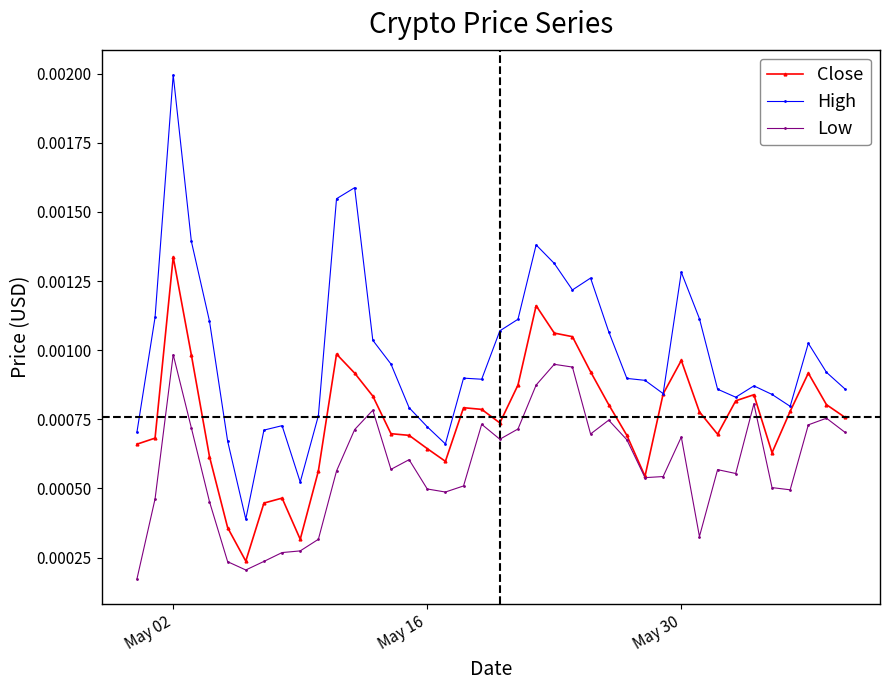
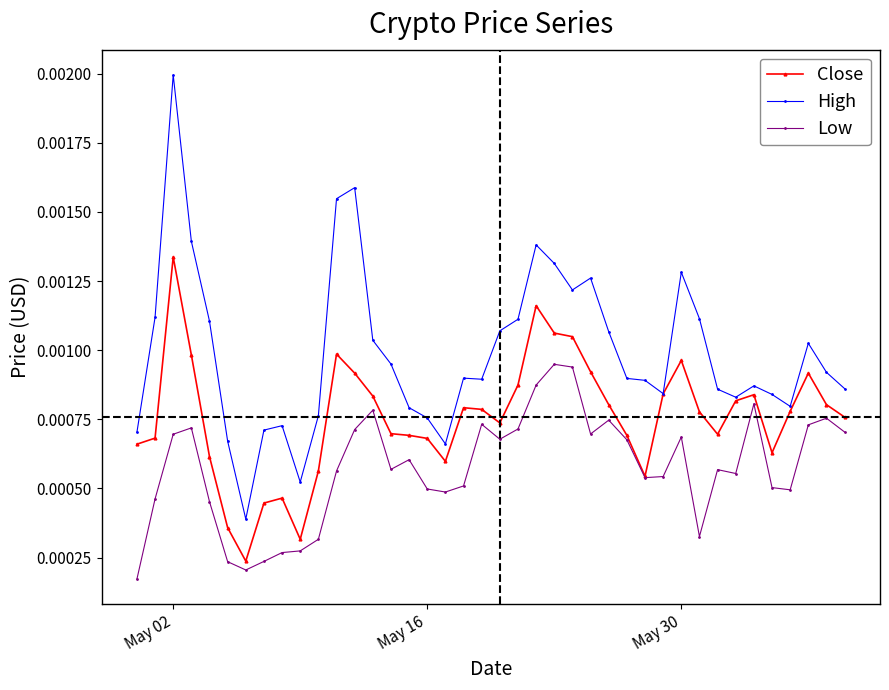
Low, May 02: 0.00098 -> 0.00070
Close, May 16: 0.00064 -> 0.00068
High, May 16: 0.00072 -> 0.00076
